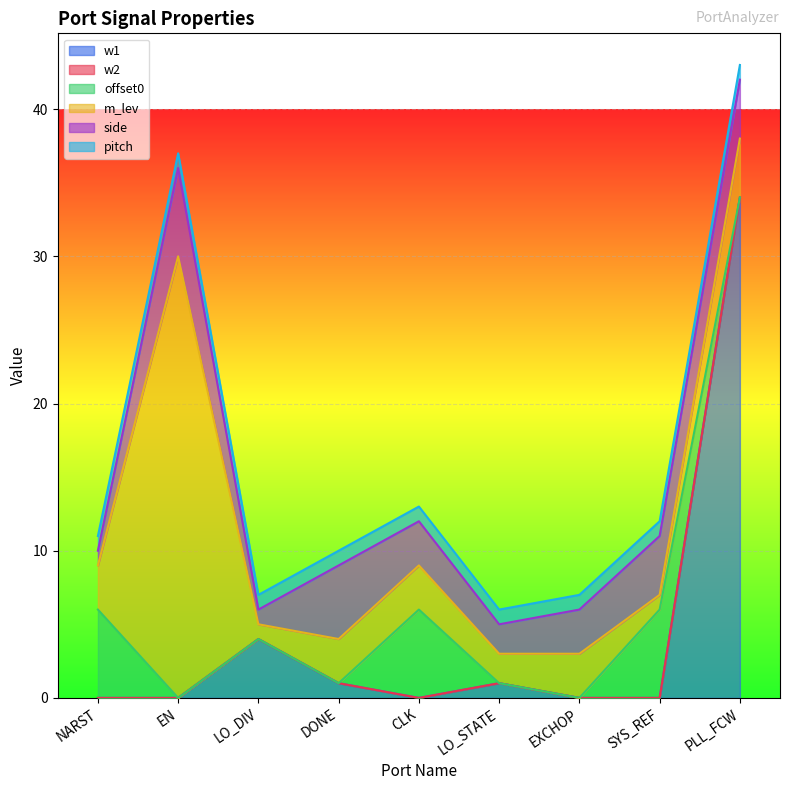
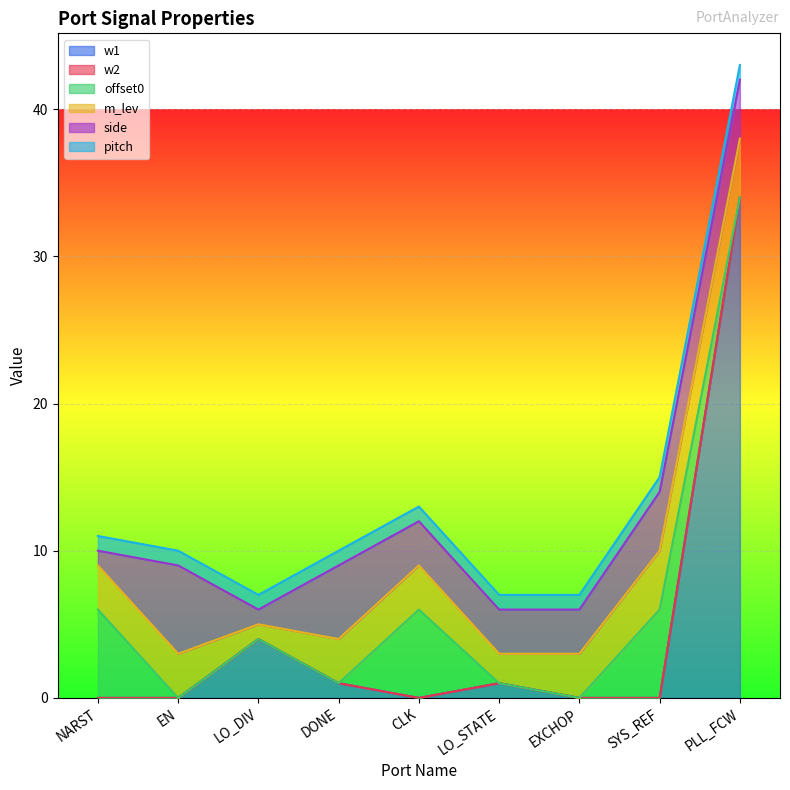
m_lev, EN: 30 -> 3
side, LO_STATE: 2 -> 3
m_lev, SYS_REF: 1 -> 4
